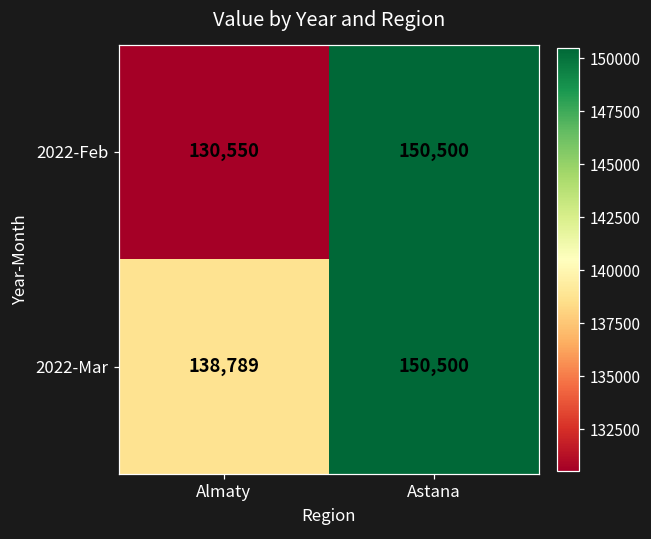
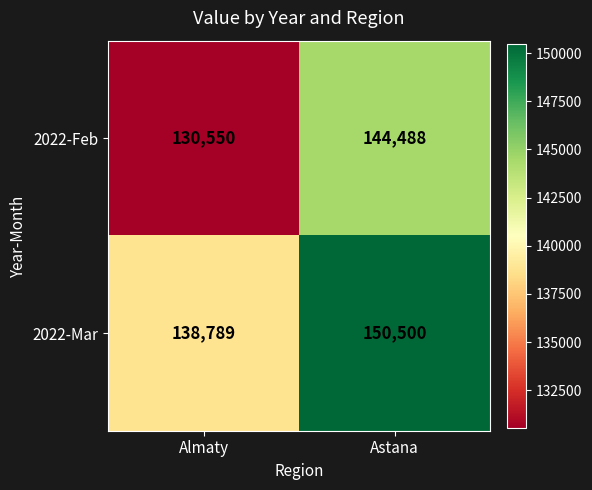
2022-Feb, Astana: 150,500 -> 144,488
